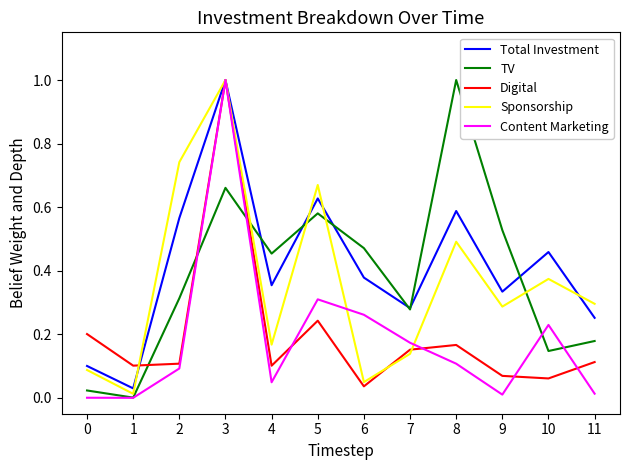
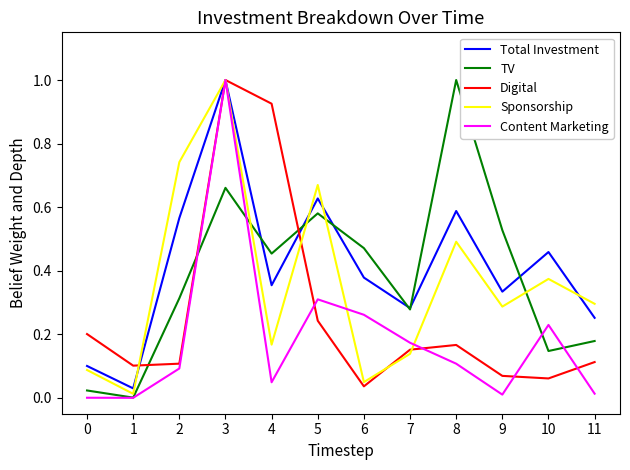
Digital, 4: 0.10 -> 0.93
